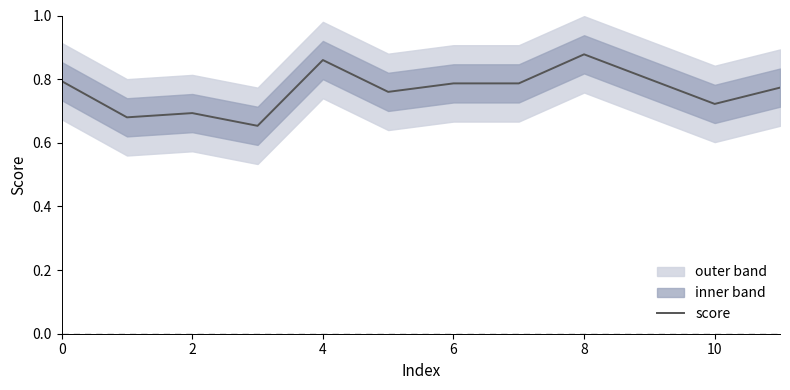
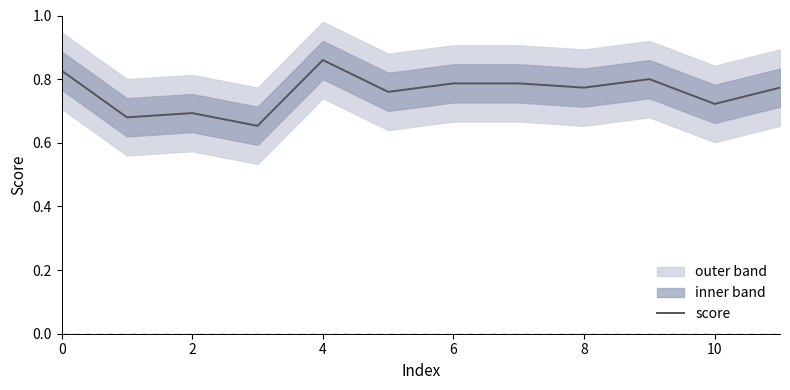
score, 0: 0.79 -> 0.83
score, 8: 0.88 -> 0.77
